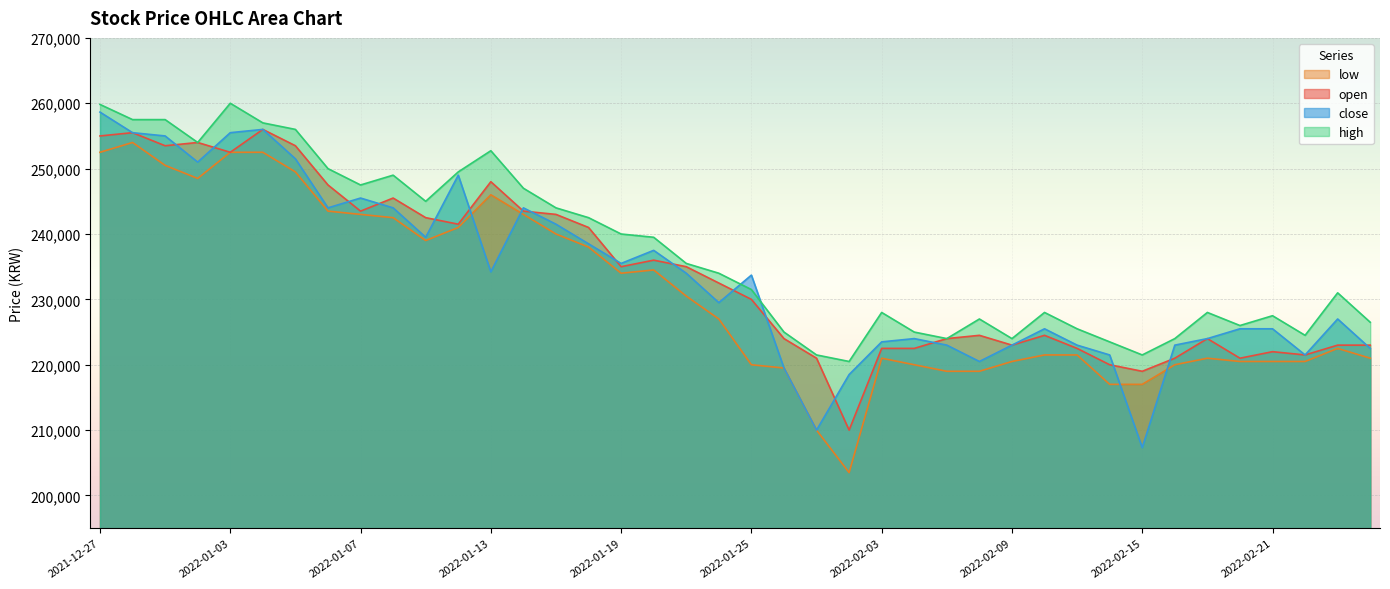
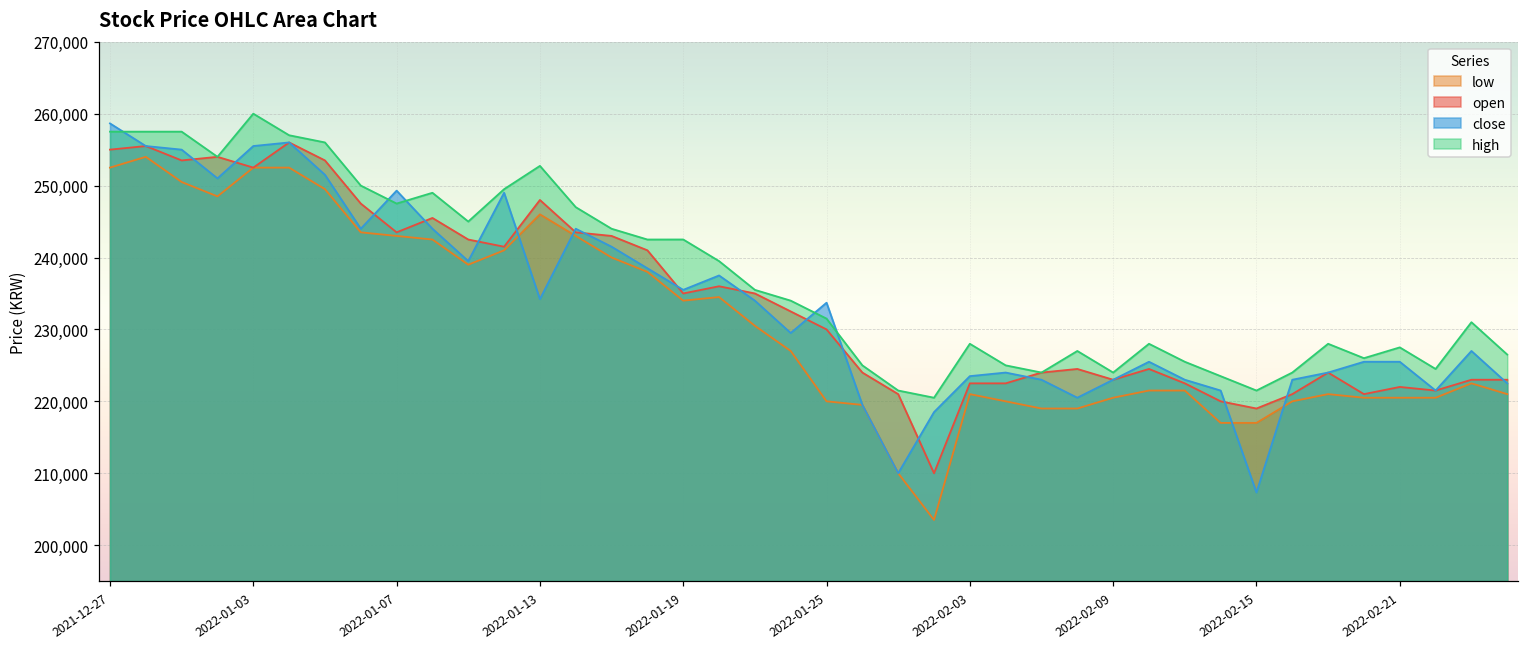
high, 2021-12-27: 260,000 -> 258,000
close, 2022-01-07: 246,000 -> 249,000
high, 2022-01-19: 240,000 -> 243,000
